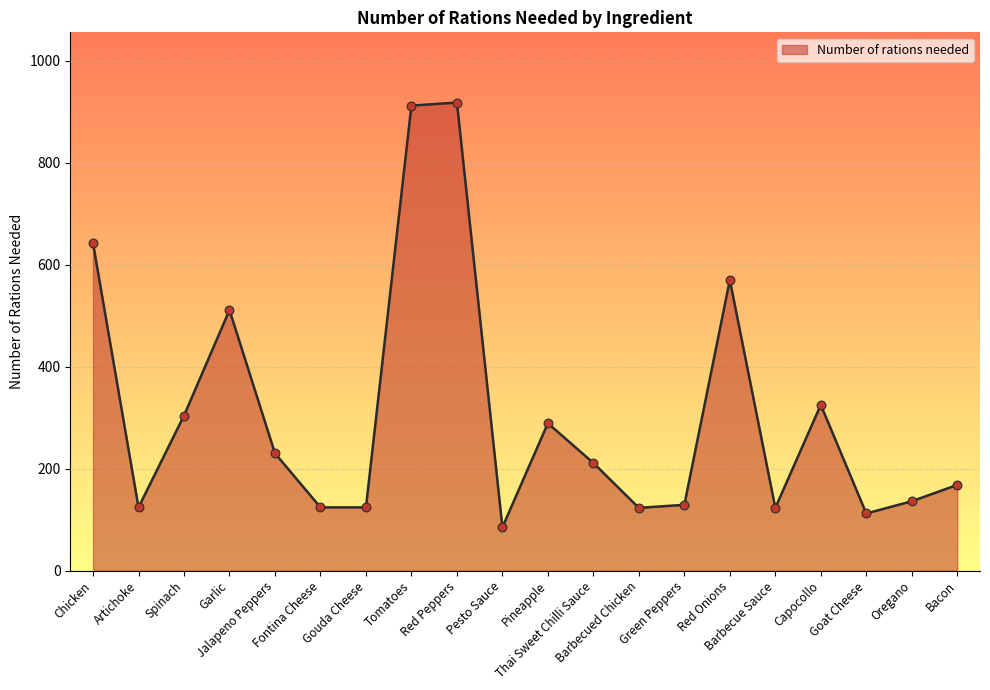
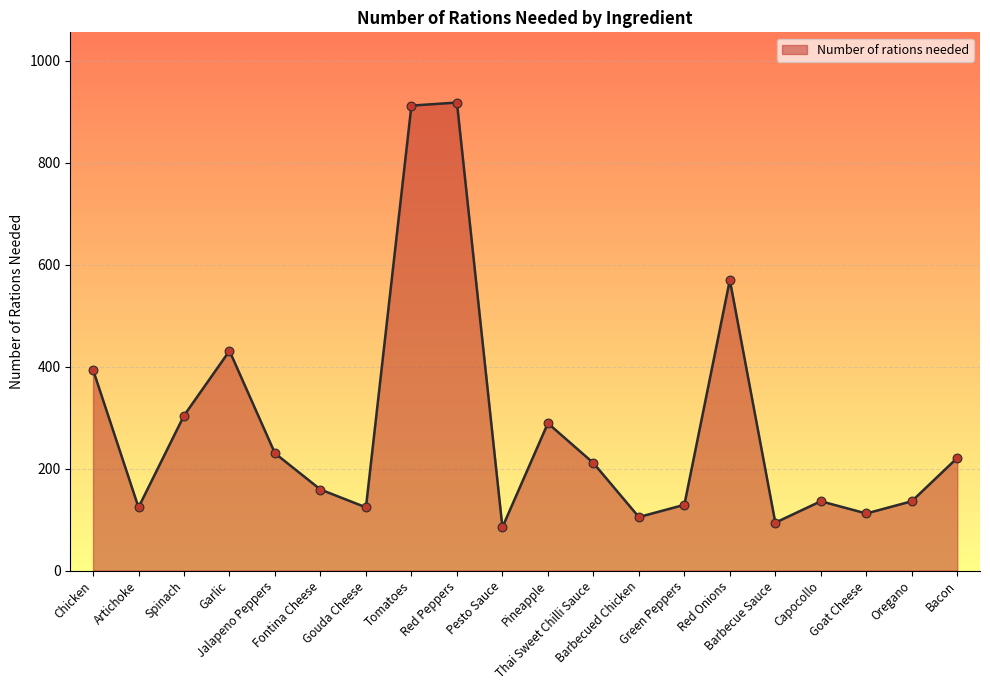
Chicken: 640 -> 390
Garlic: 510 -> 430
Fontina Cheese: 120 -> 160
Barbecued Chicken: 120 -> 110
Barbecue Sauce: 120 -> 90
Capocollo: 330 -> 140
Bacon: 170 -> 220
